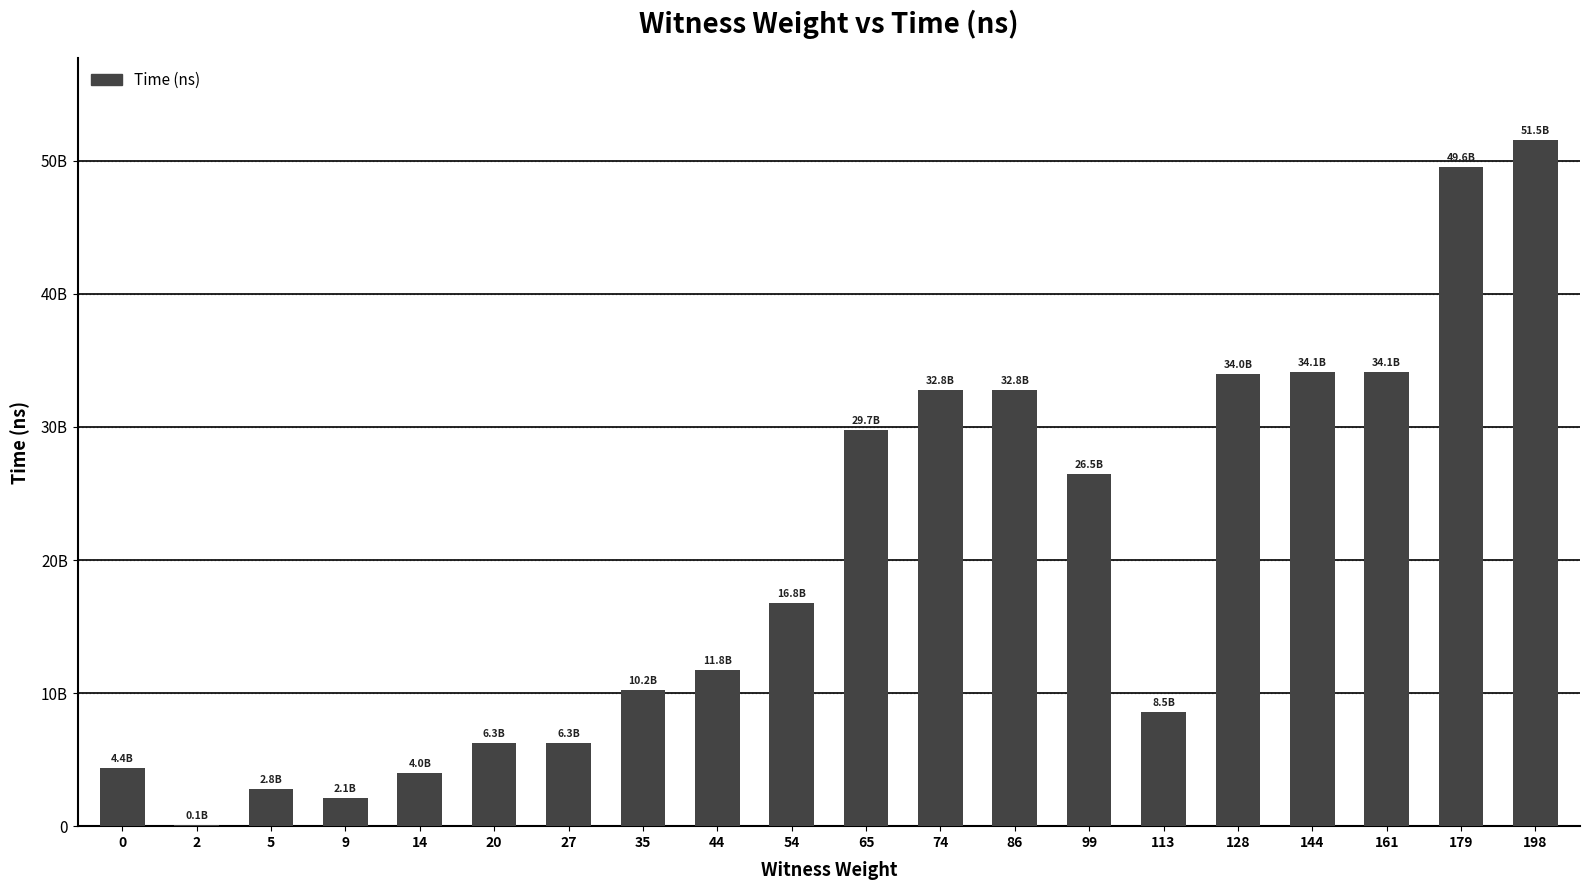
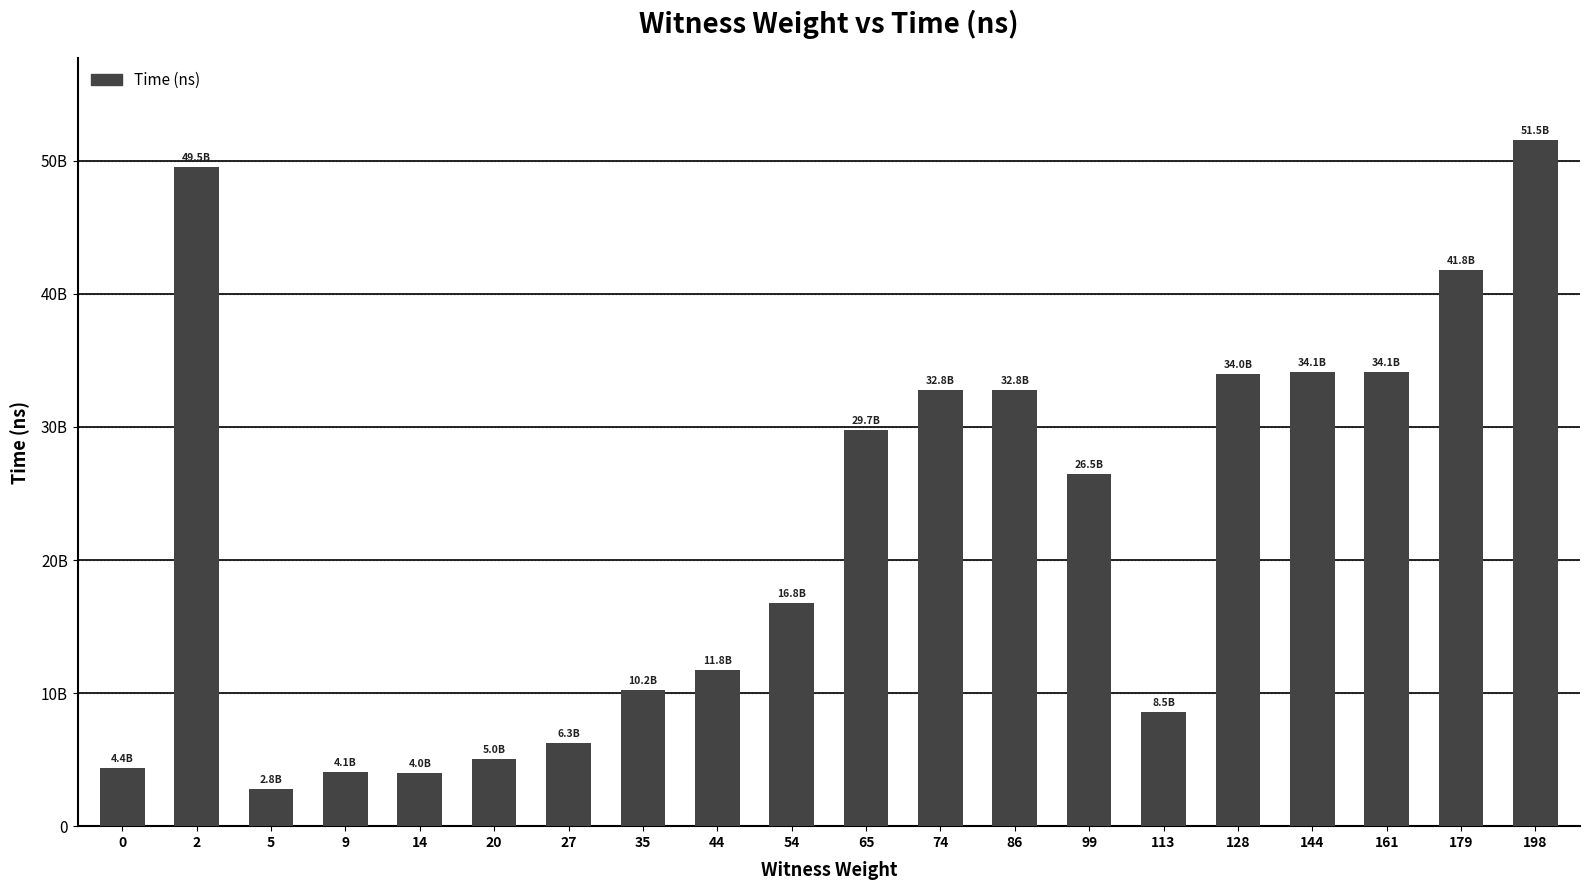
2: 0.1B -> 49.5B
9: 2.1B -> 4.1B
20: 6.3B -> 5.0B
179: 49.6B -> 41.8B
